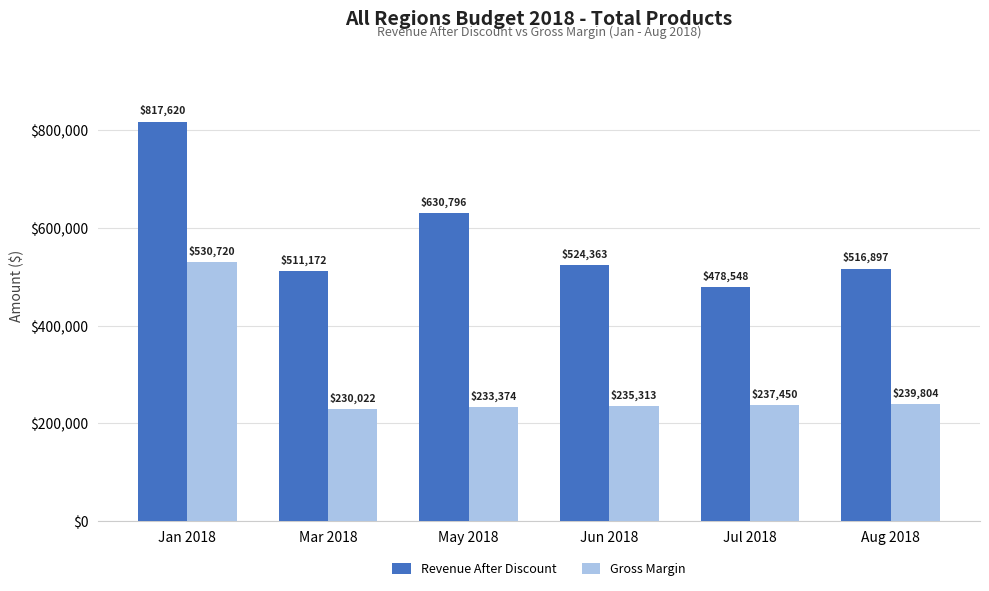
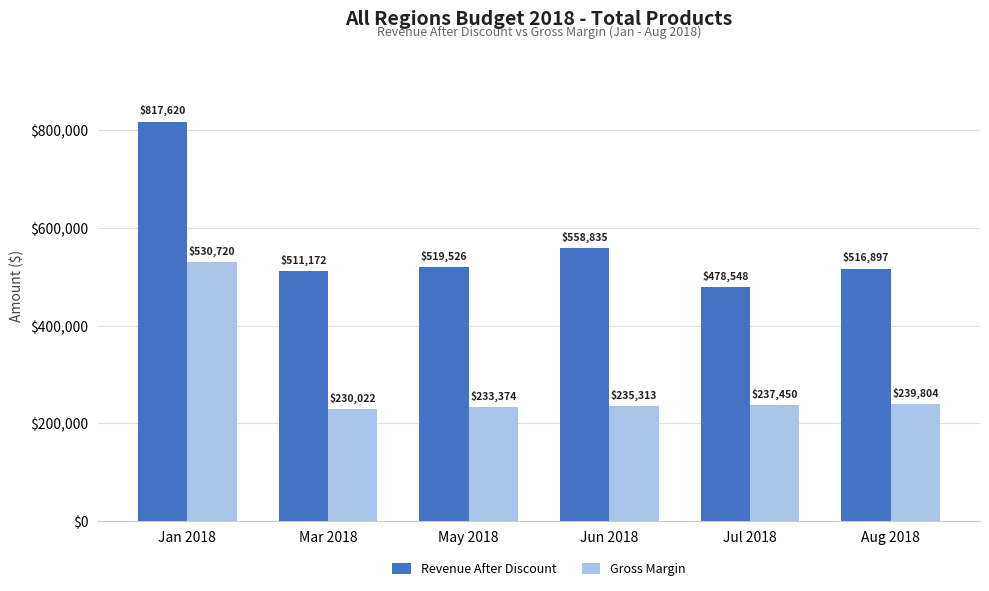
Revenue After Discount, May 2018: $630,796 -> $519,526
Revenue After Discount, Jun 2018: $524,363 -> $558,835
